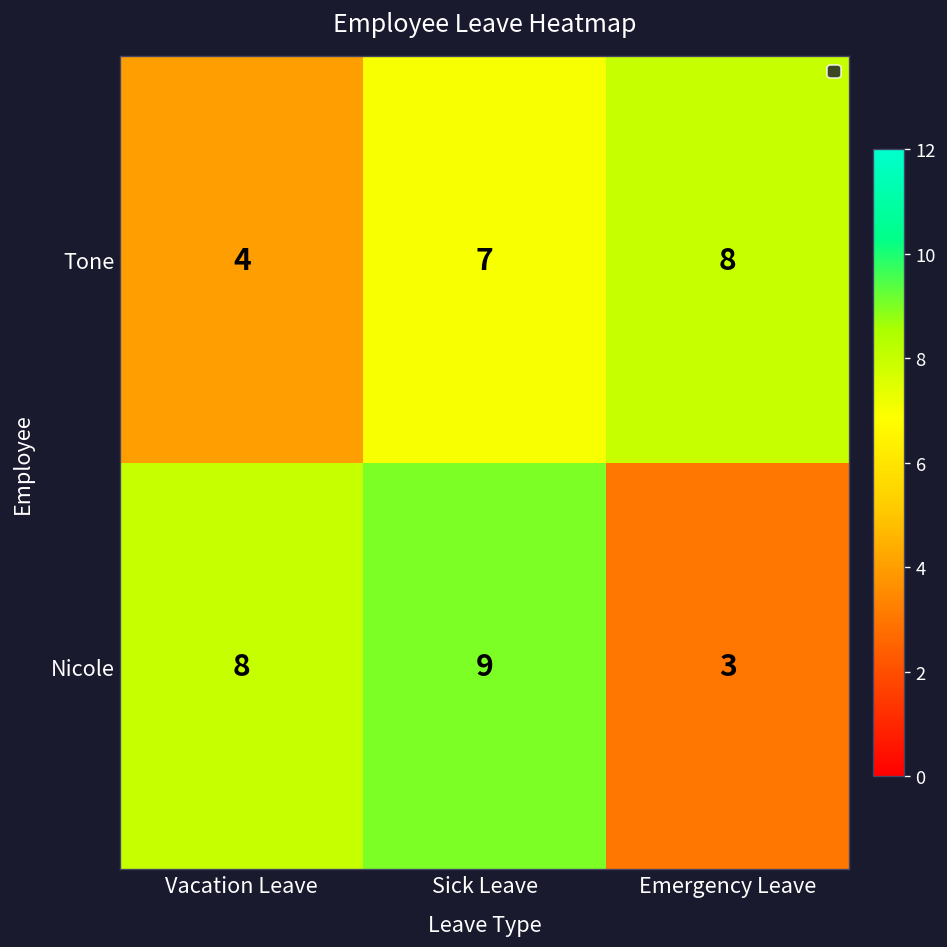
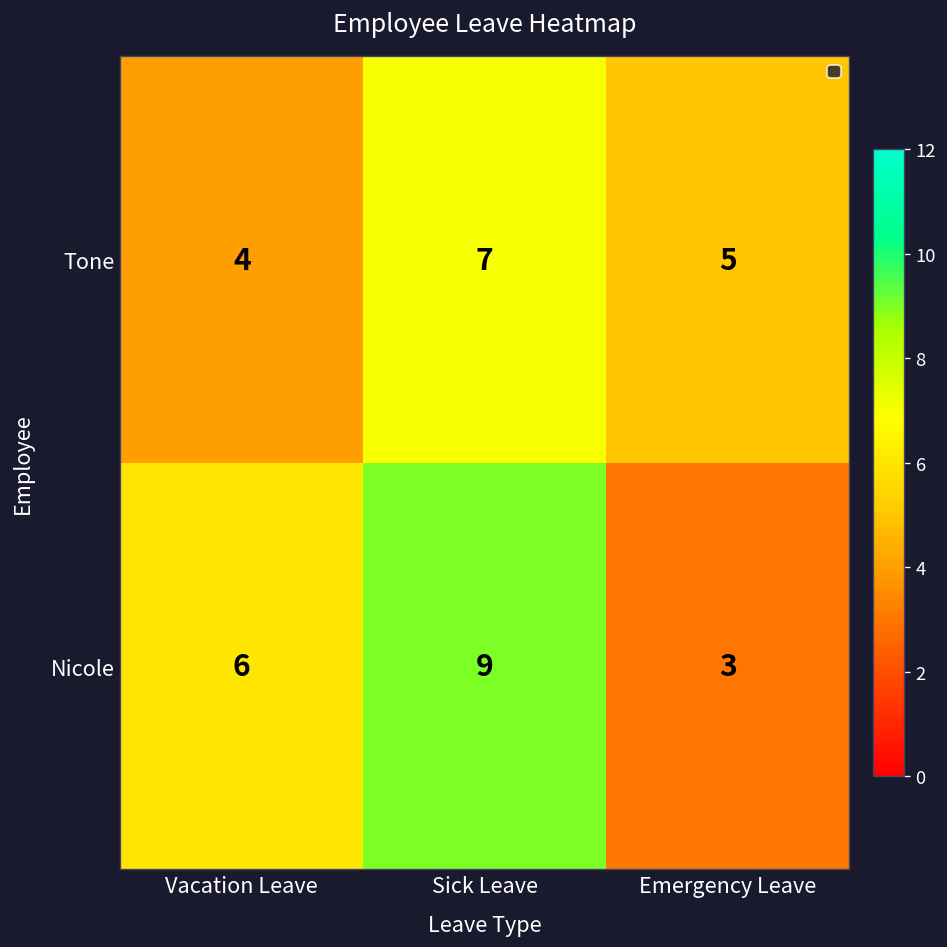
Tone, Emergency Leave: 8 -> 5
Nicole, Vacation Leave: 8 -> 6
